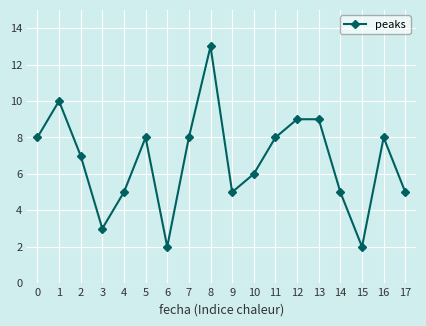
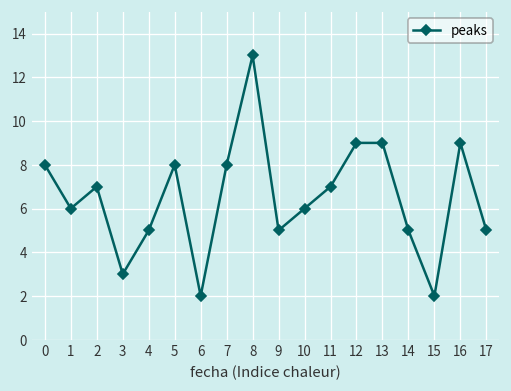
1: 10 -> 6
11: 8 -> 7
16: 8 -> 9
